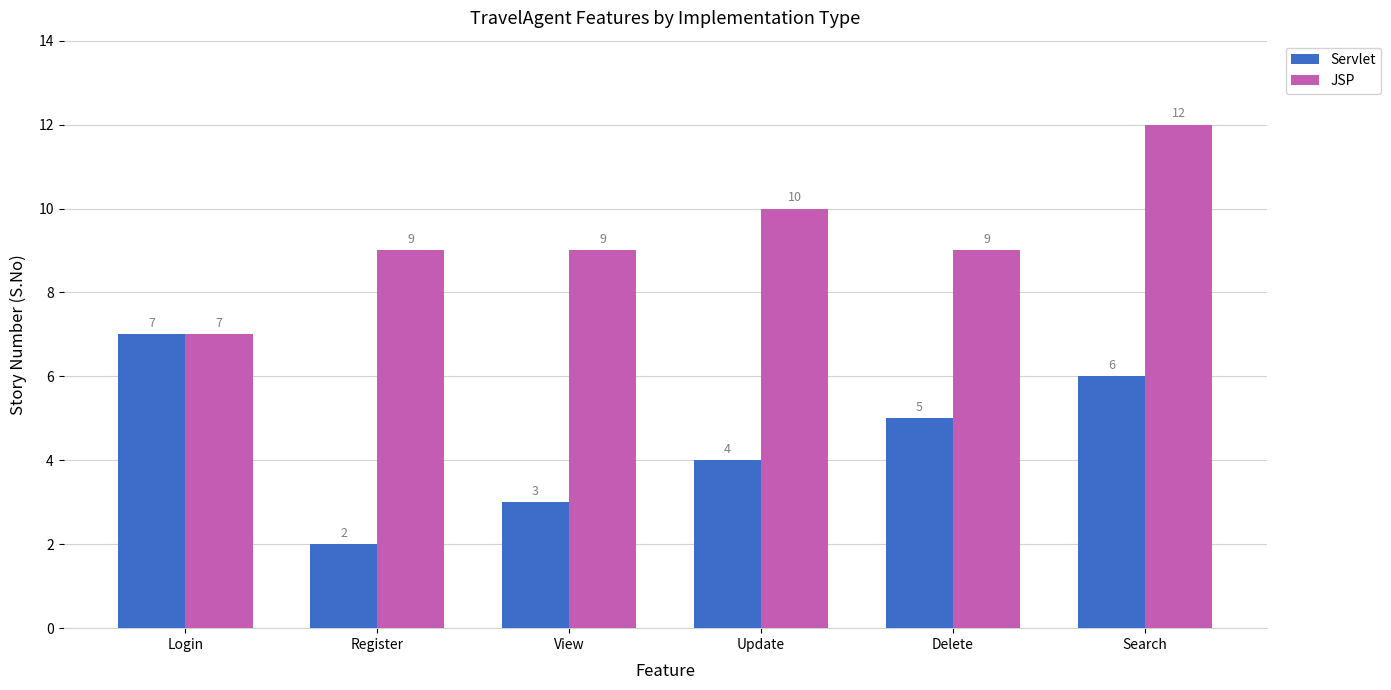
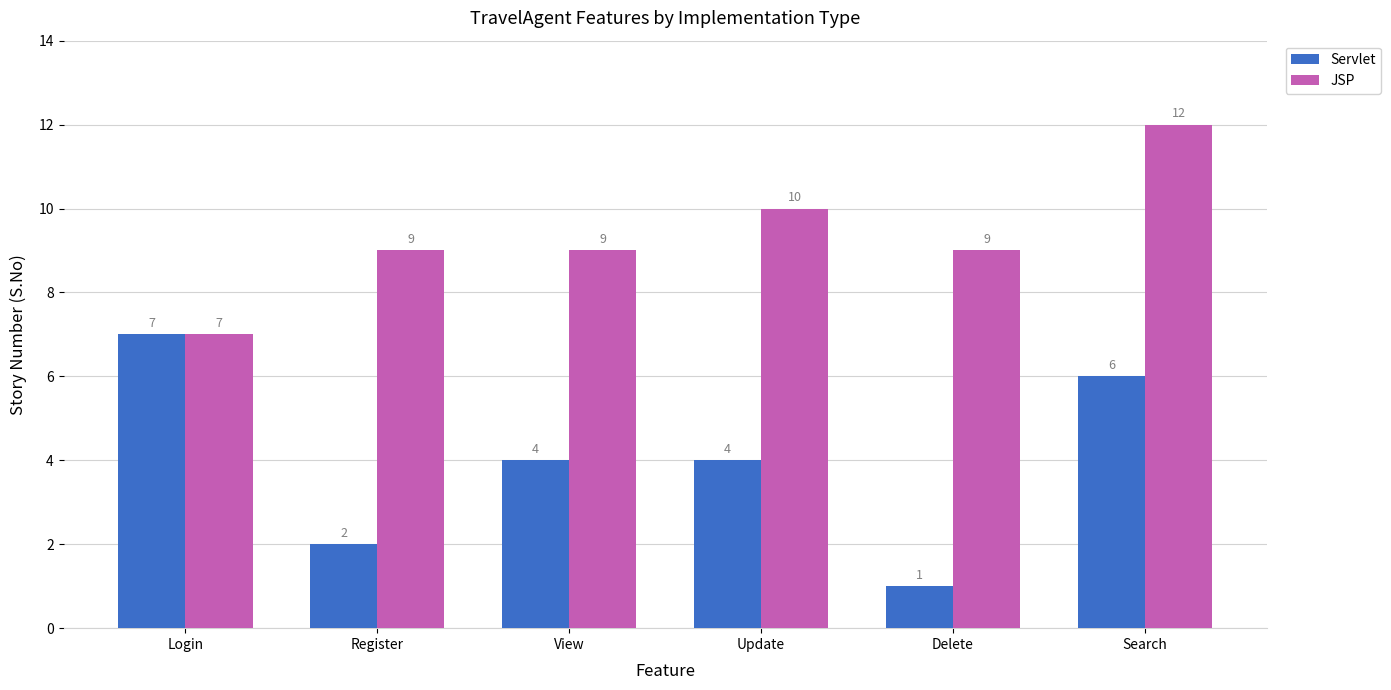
Servlet, View: 3 -> 4
Servlet, Delete: 5 -> 1
